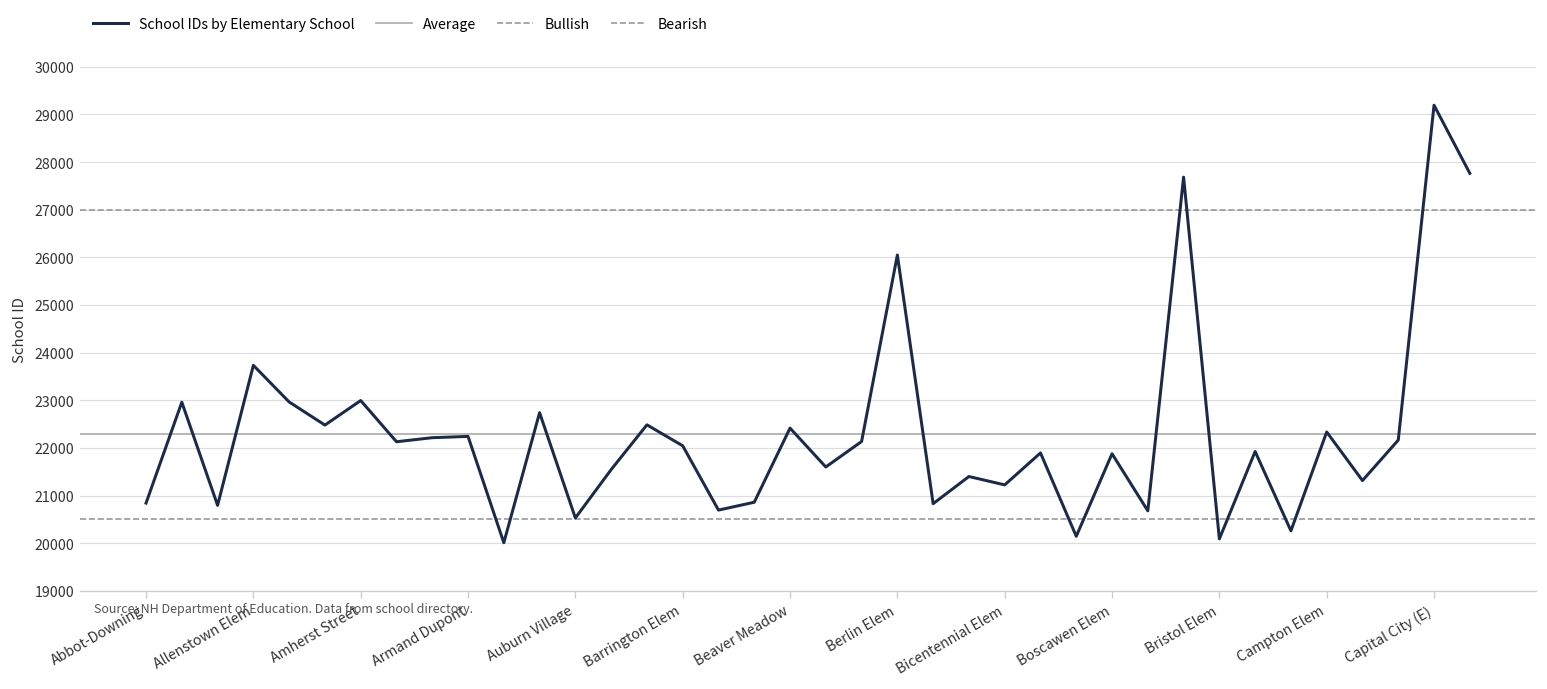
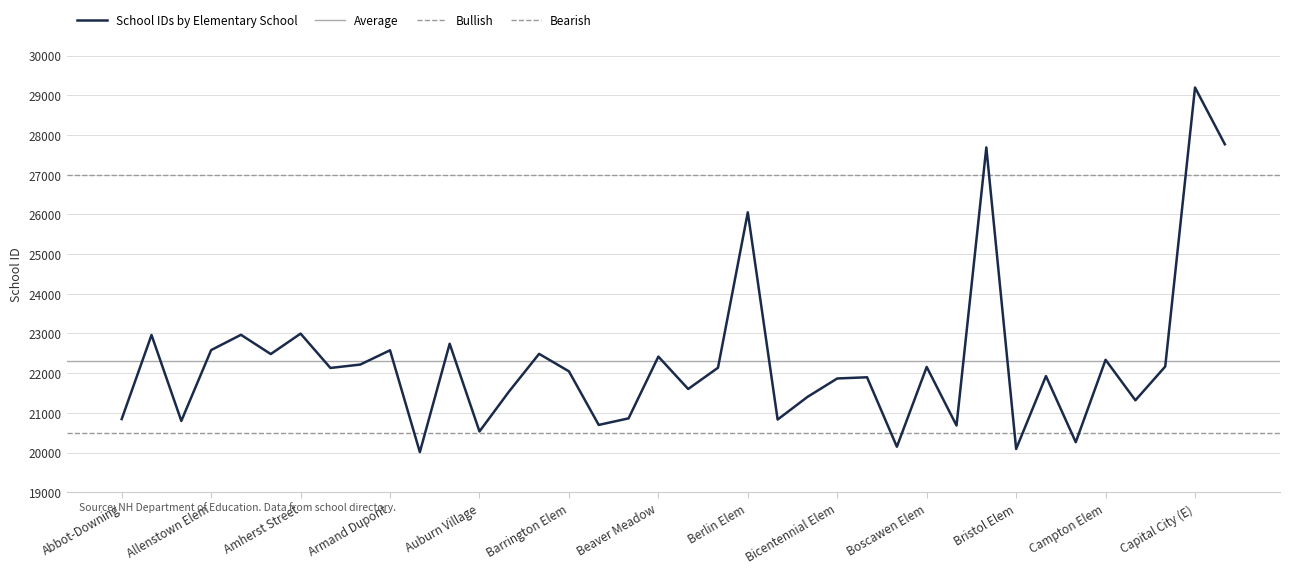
Allenstown Elem: 23700 -> 22600
Armand Dupont: 22200 -> 22600
Bicentennial Elem: 21200 -> 21900
Boscawen Elem: 21900 -> 22200
